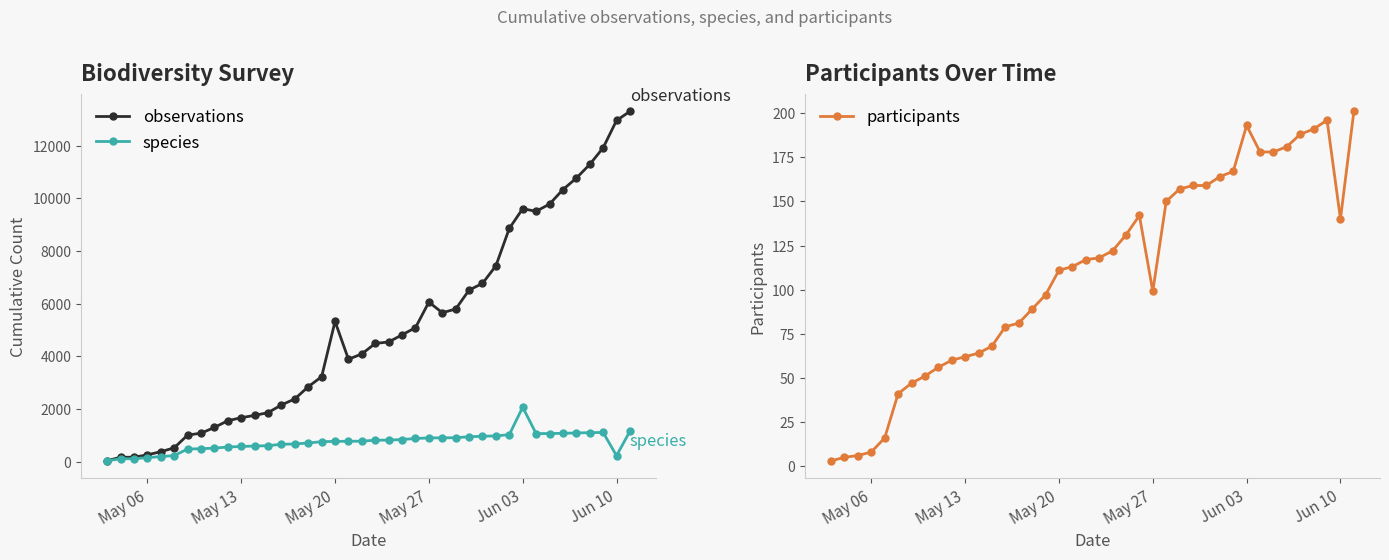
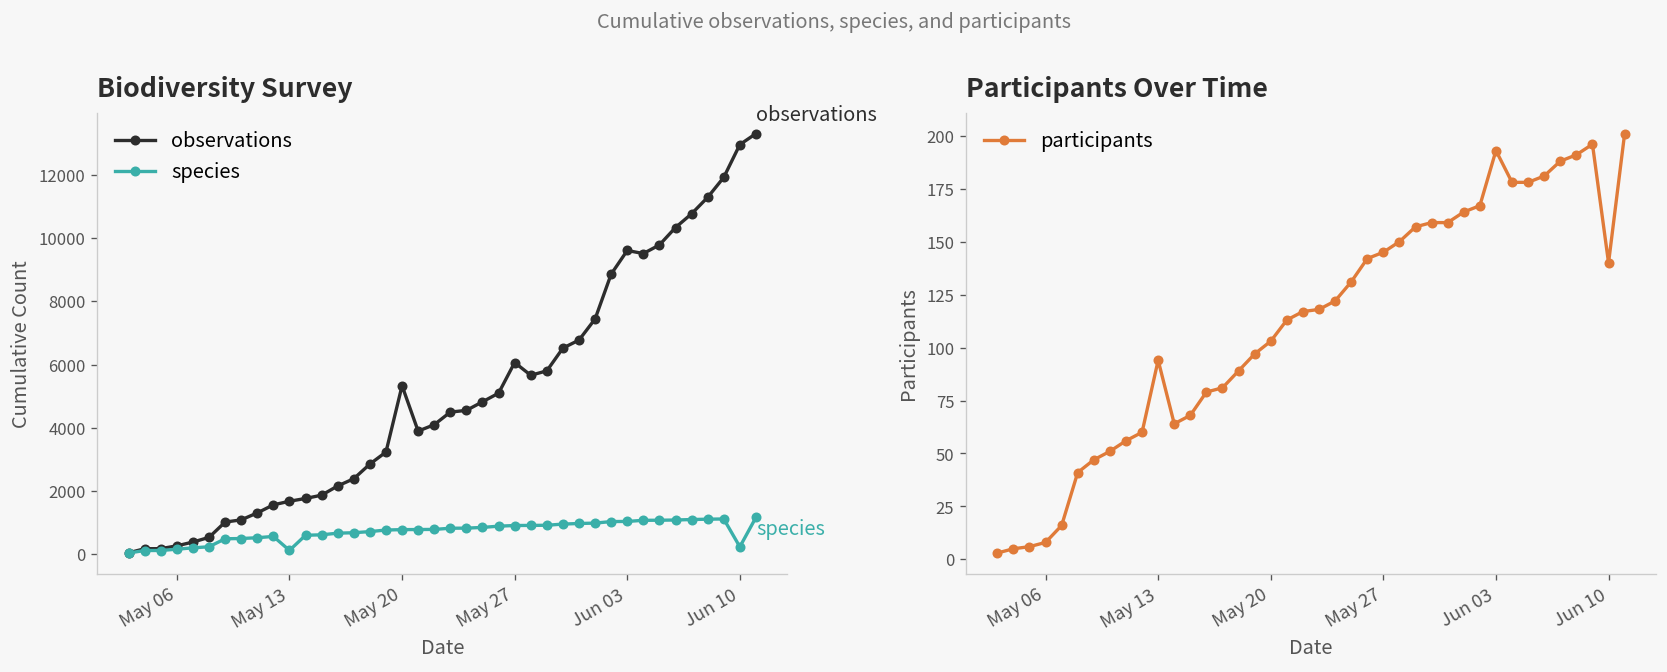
Biodiversity Survey, species, May 13: 600 -> 100
Biodiversity Survey, species, Jun 03: 2100 -> 1000
Participants Over Time, May 13: 62 -> 94
Participants Over Time, May 20: 111 -> 103
Participants Over Time, May 27: 99 -> 145
